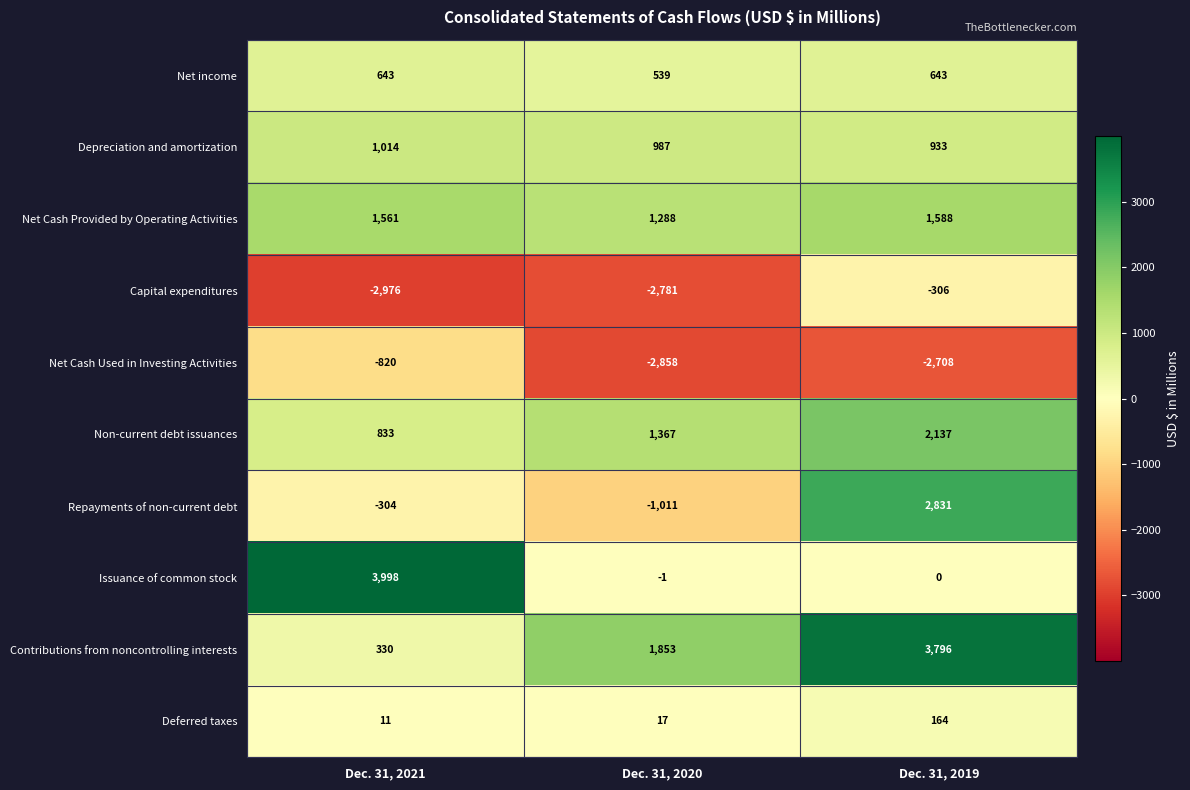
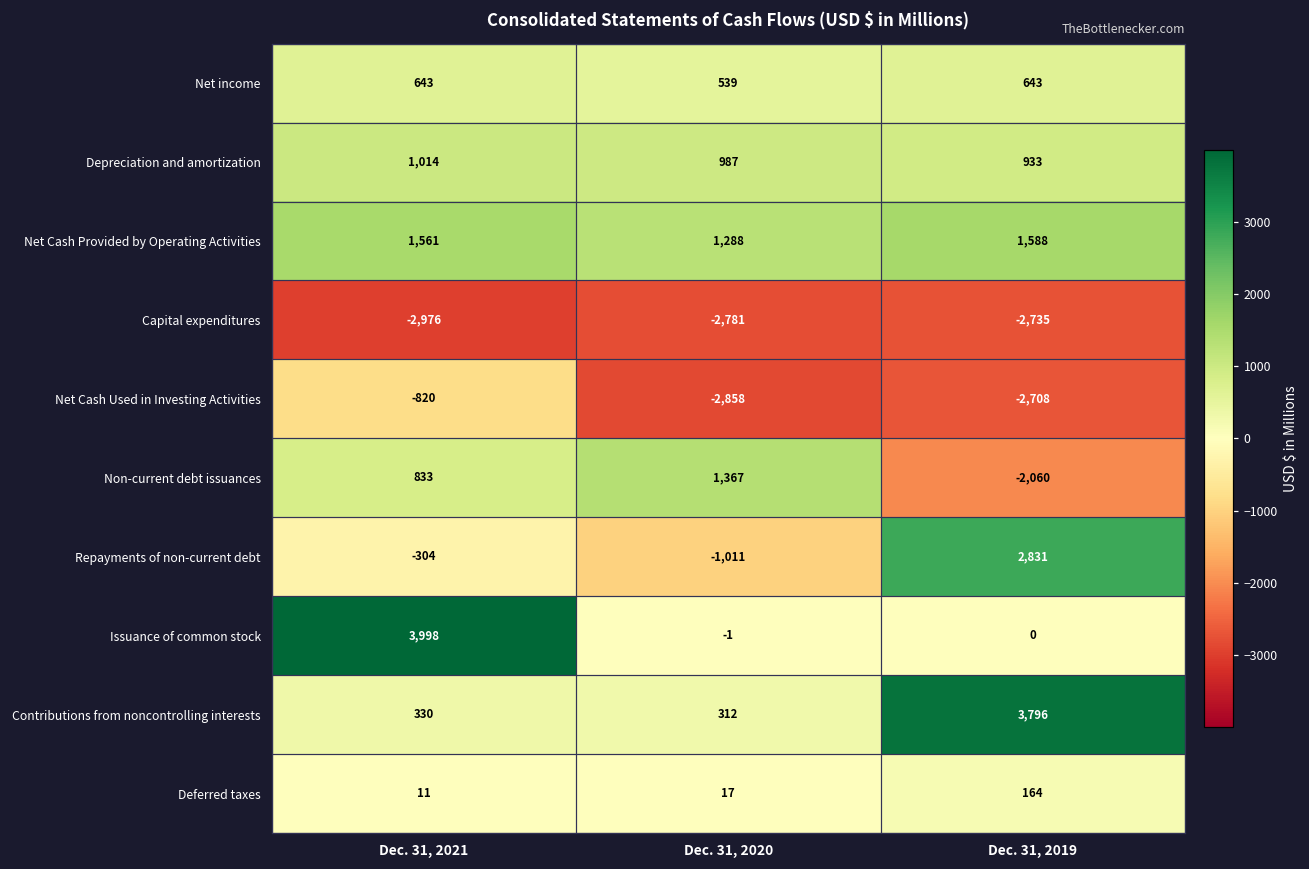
Capital expenditures, Dec. 31, 2019: -306 -> -2,735
Non-current debt issuances, Dec. 31, 2019: 2,137 -> -2,060
Contributions from noncontrolling interests, Dec. 31, 2020: 1,853 -> 312
